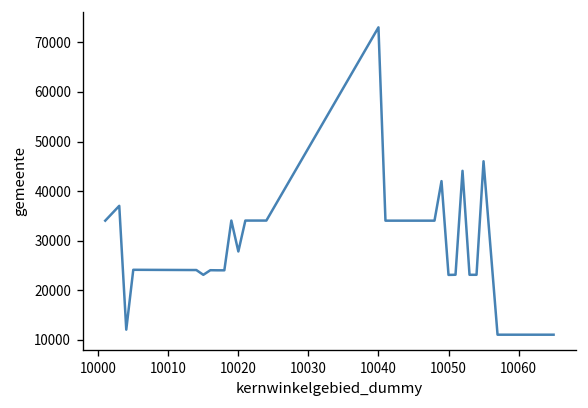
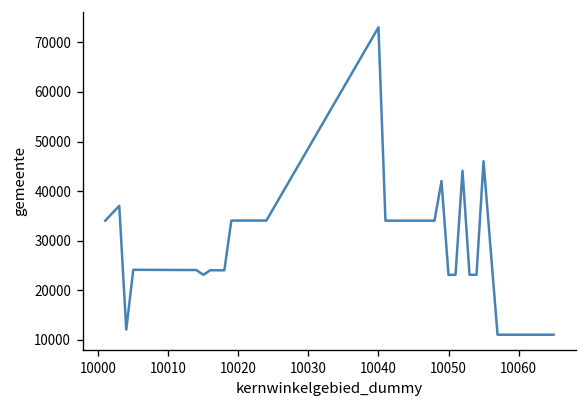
10020: 28000 -> 34000
